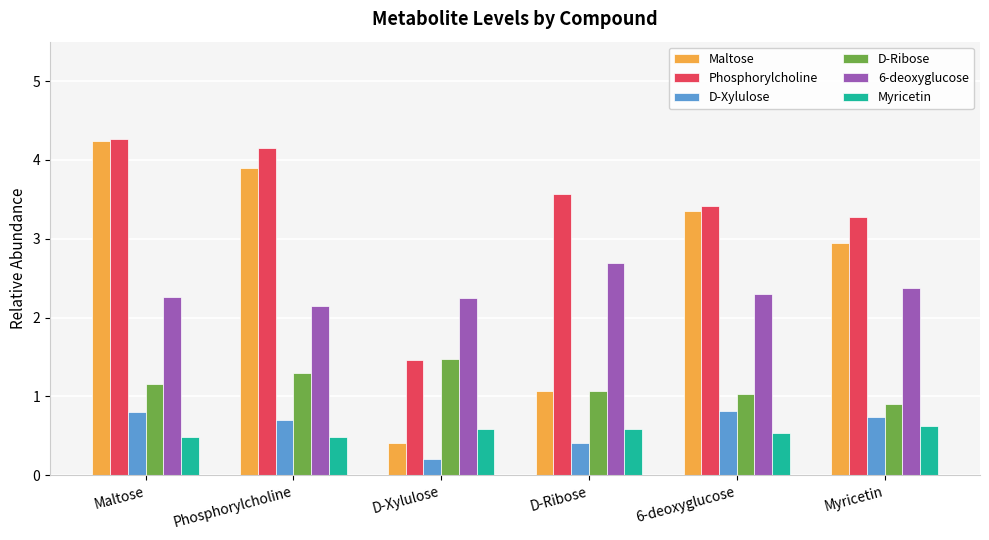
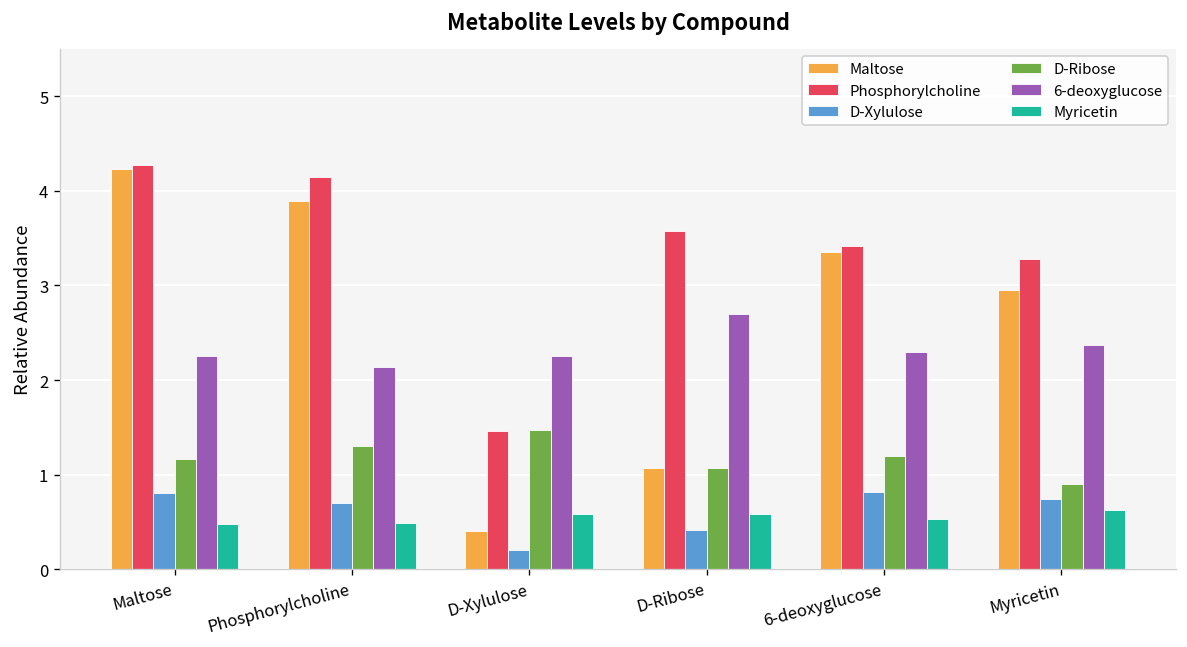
D-Ribose, 6-deoxyglucose: 1.0 -> 1.2
